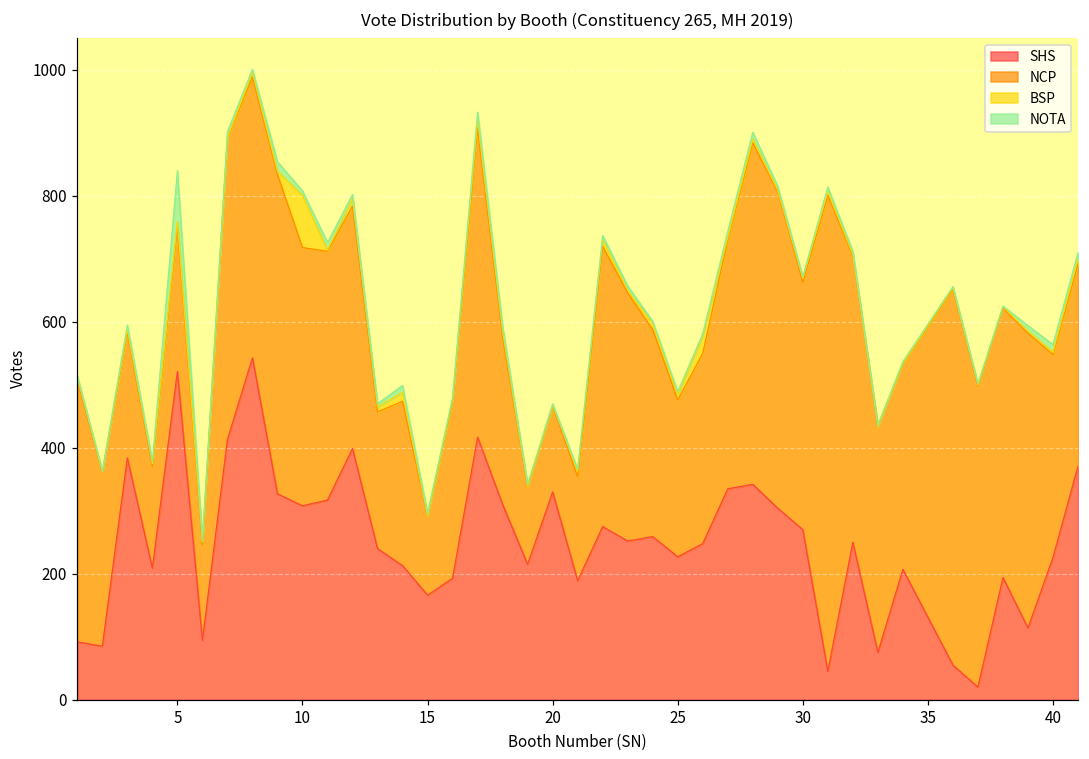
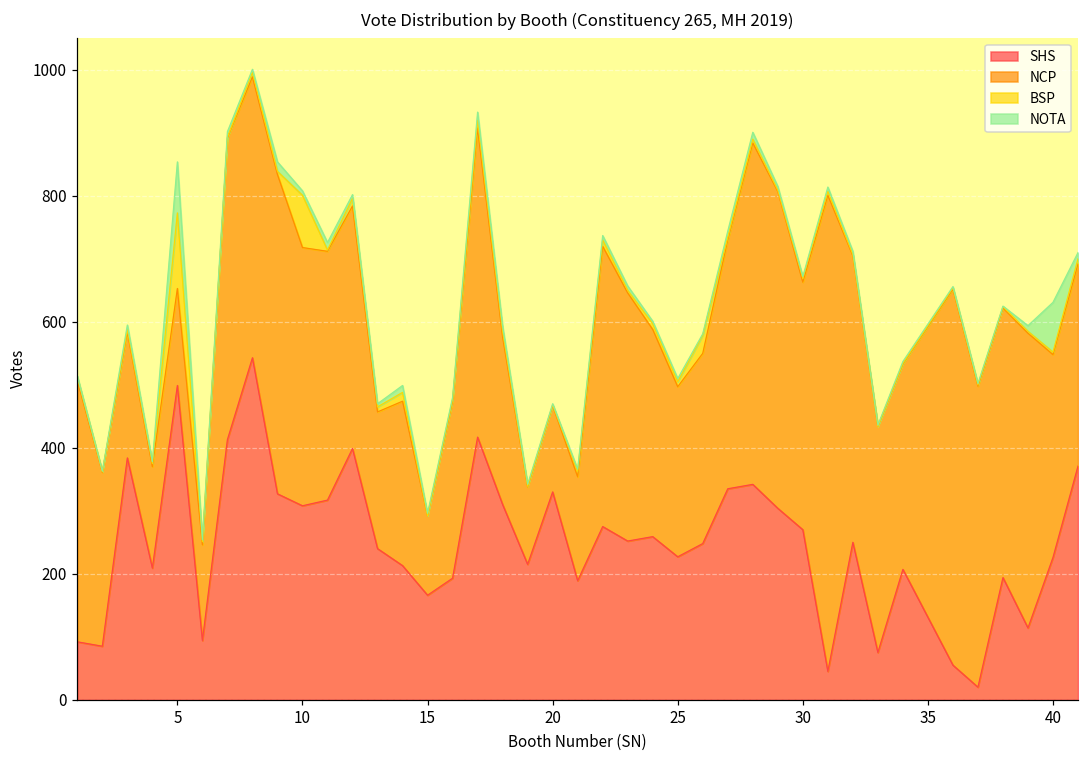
SHS, 5: 520 -> 500
NCP, 5: 230 -> 150
BSP, 5: 10 -> 120
NCP, 25: 250 -> 270
NOTA, 40: 10 -> 80
